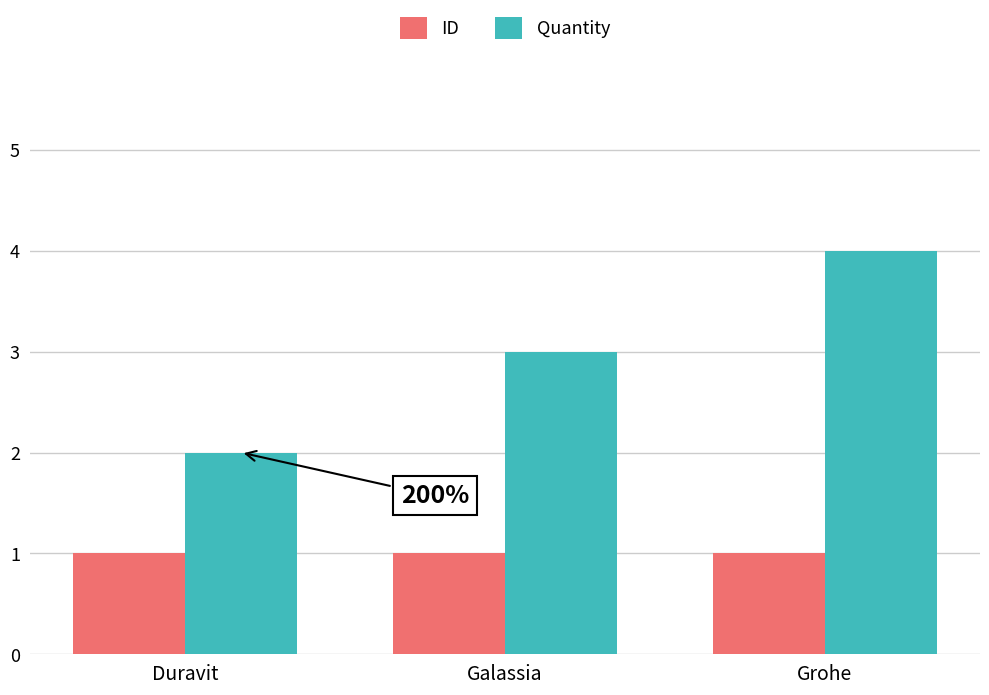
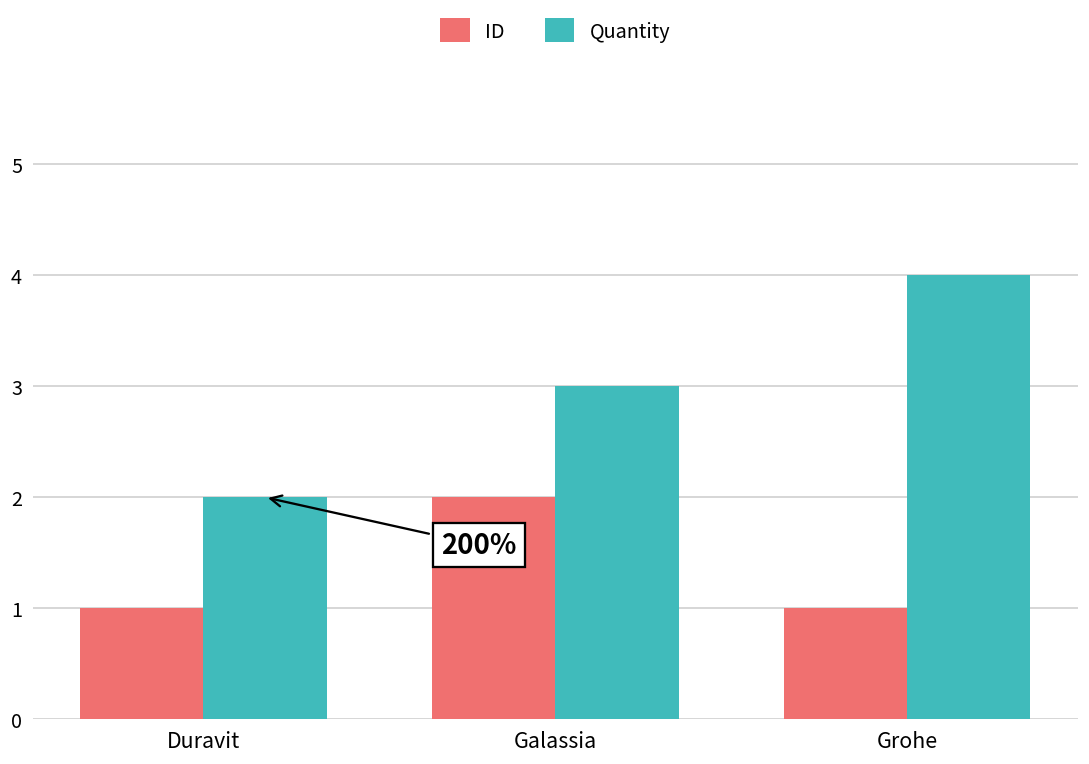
ID, Galassia: 1 -> 2
